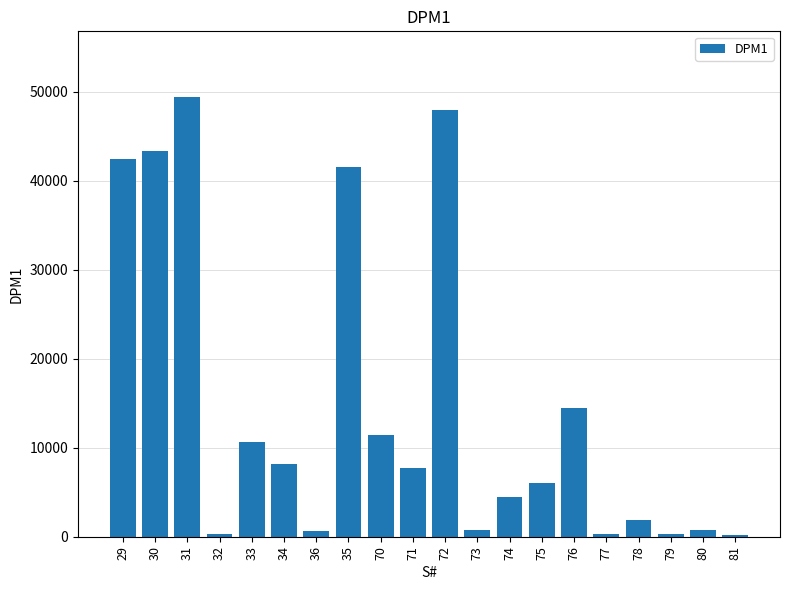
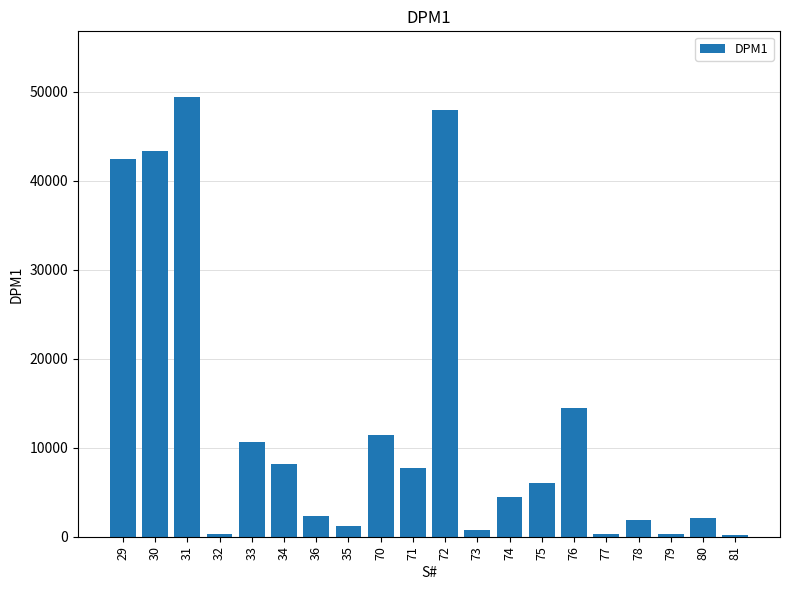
36: 1000 -> 2000
35: 42000 -> 1000
80: 1000 -> 2000
